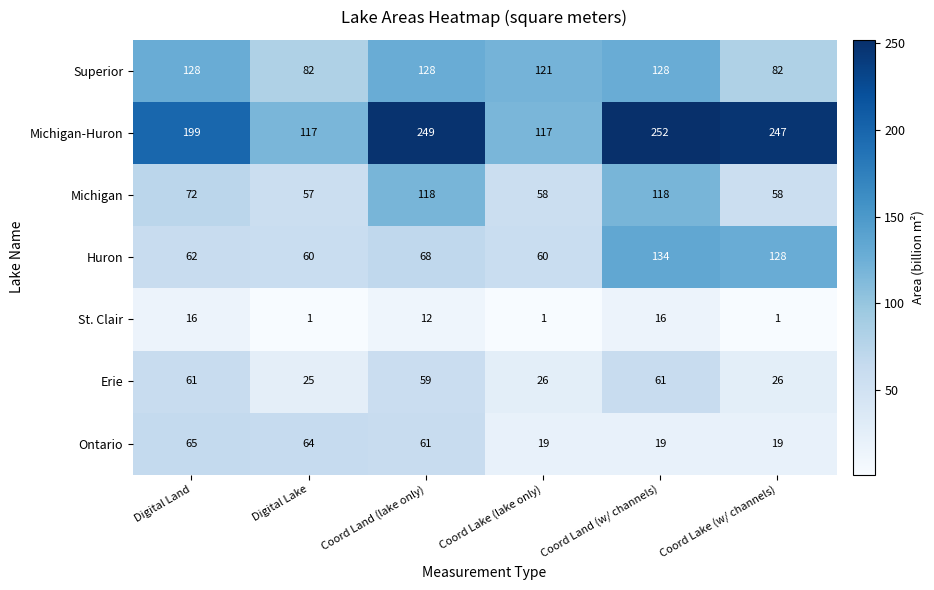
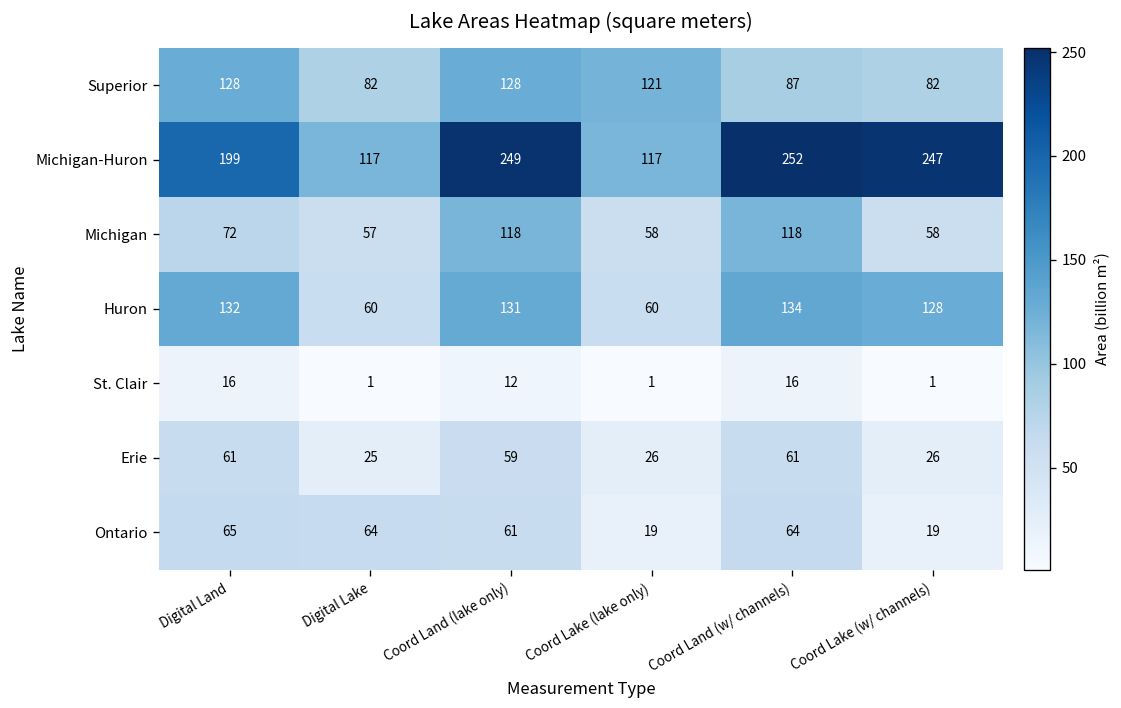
Superior, Coord Land (w/ channels): 128 -> 87
Huron, Digital Land: 62 -> 132
Huron, Coord Land (lake only): 68 -> 131
Ontario, Coord Land (w/ channels): 19 -> 64
